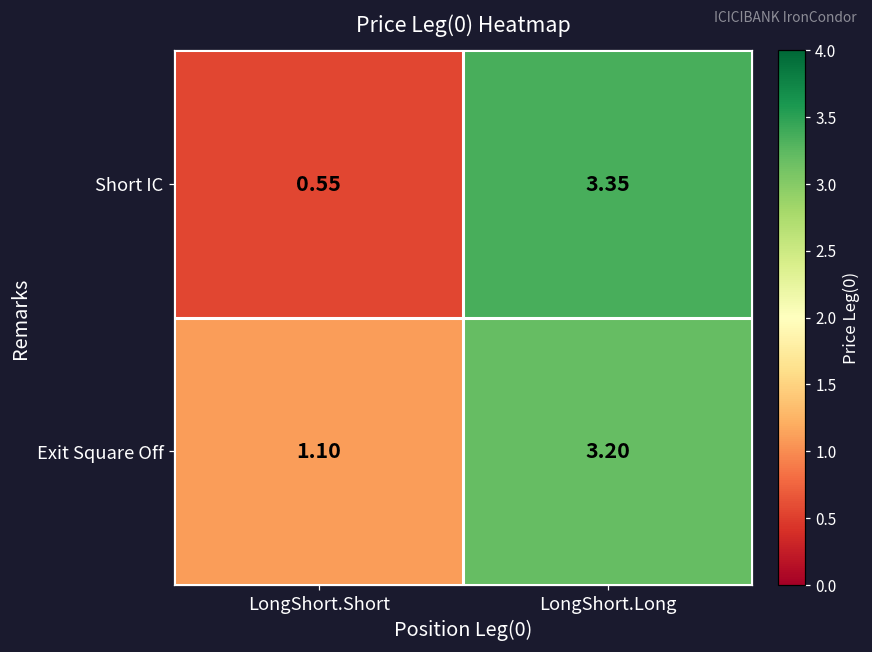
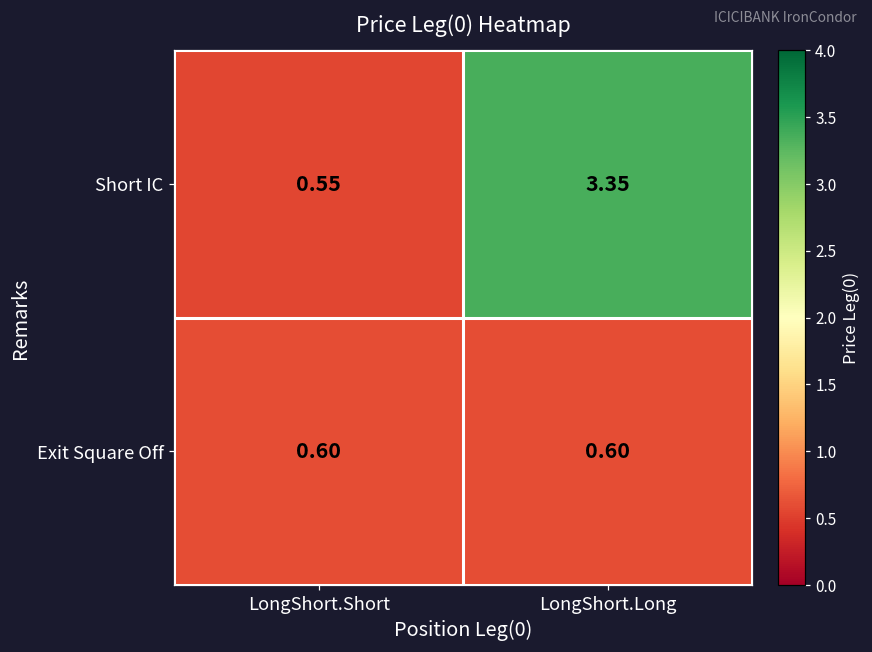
Exit Square Off, LongShort.Short: 1.10 -> 0.60
Exit Square Off, LongShort.Long: 3.20 -> 0.60
